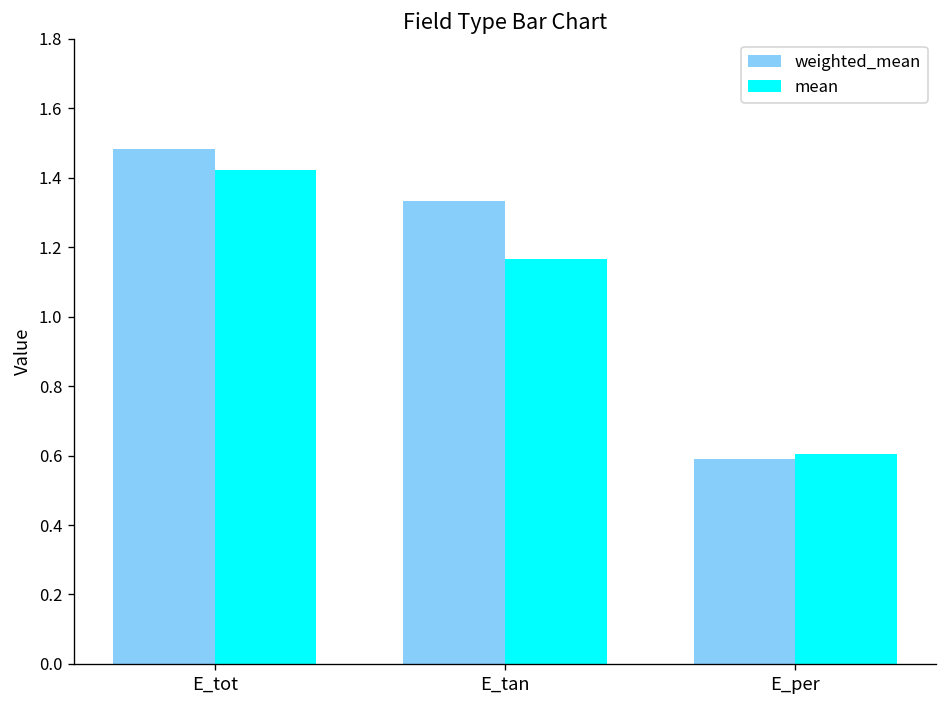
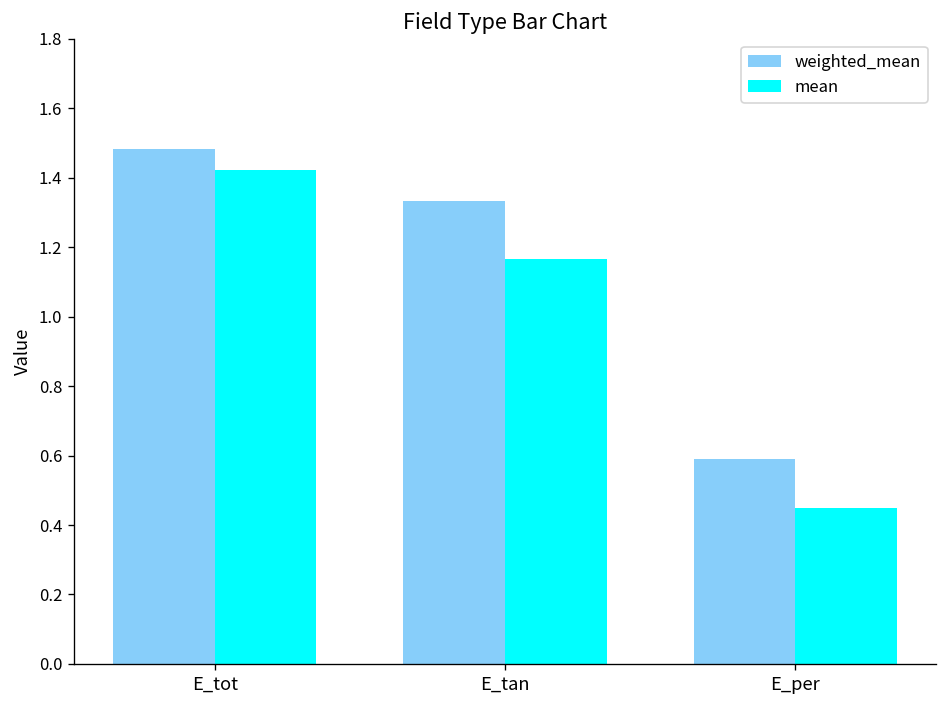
mean, E_per: 0.60 -> 0.45
